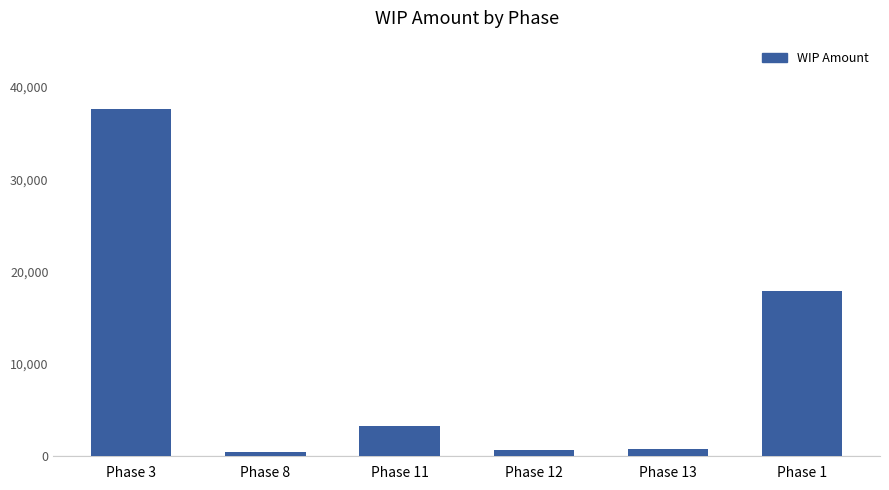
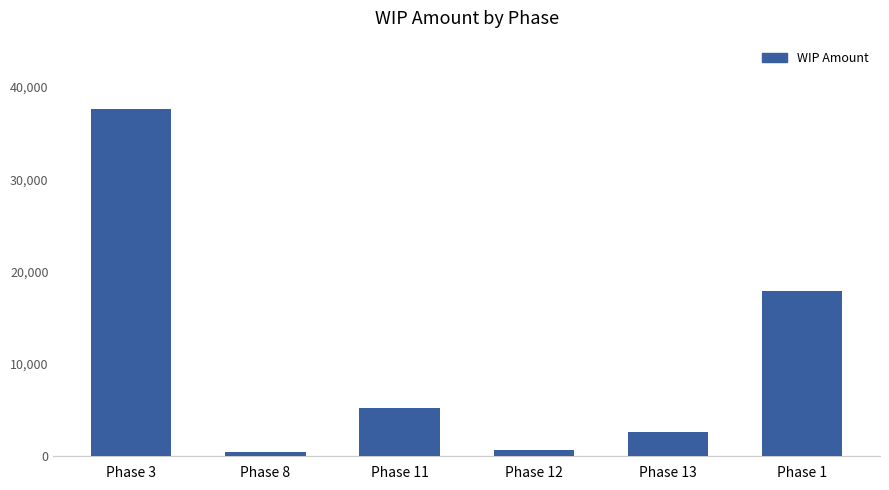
Phase 11: 3,000 -> 5,000
Phase 13: 1,000 -> 3,000
